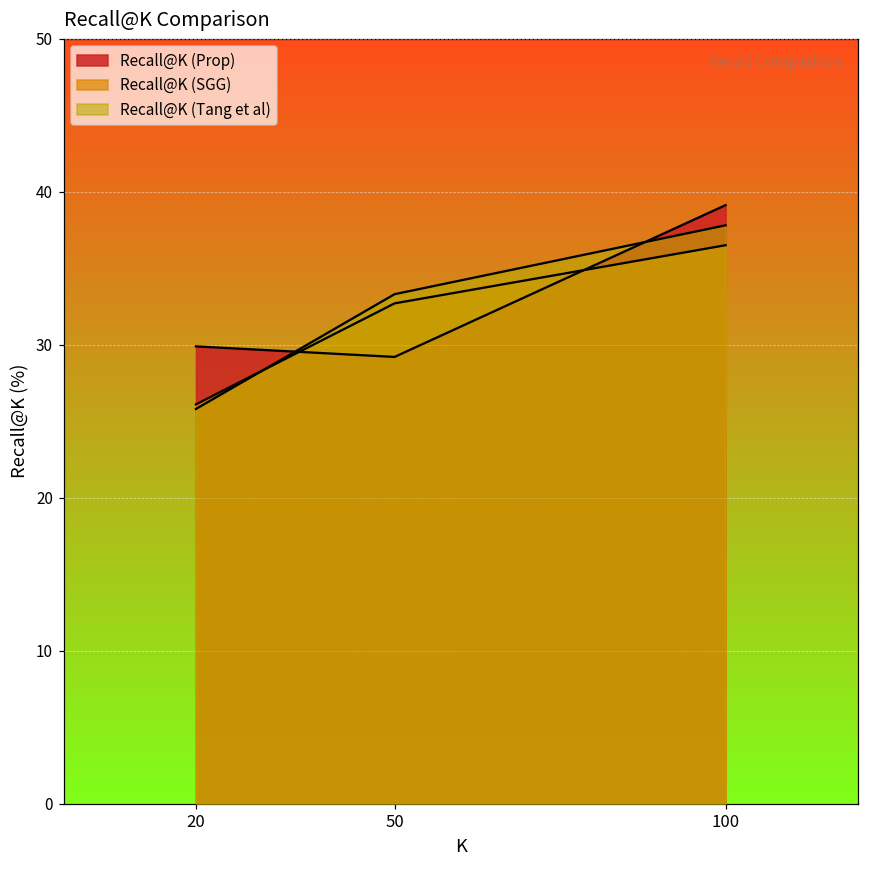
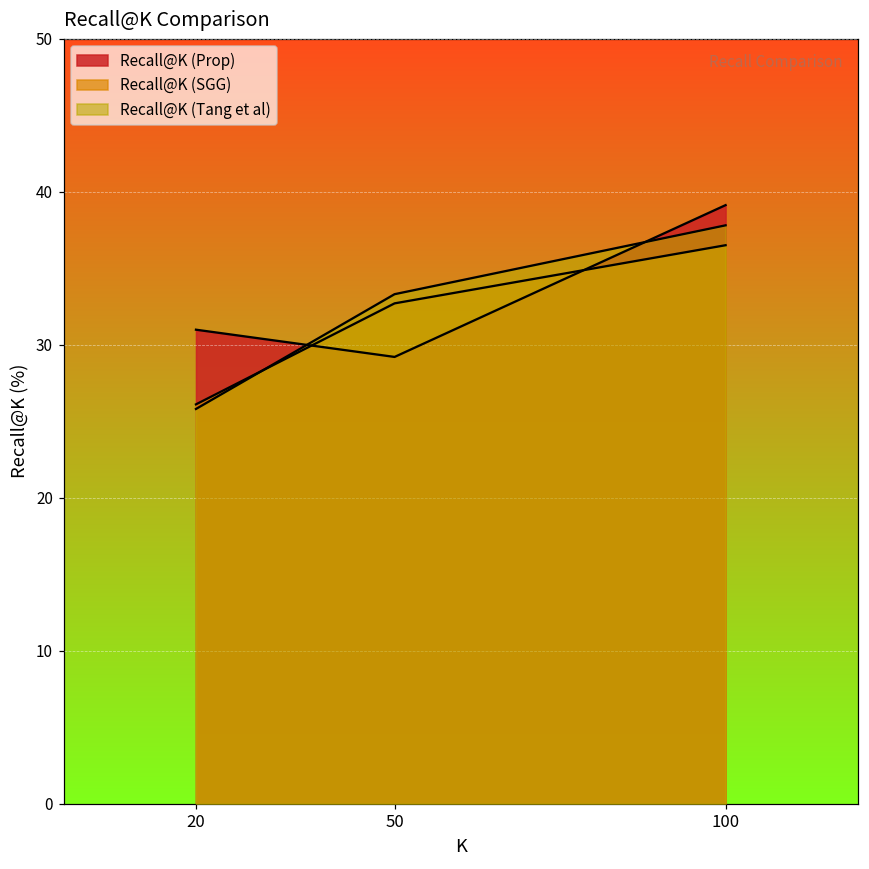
Recall@K (Prop), 20: 29.9 -> 31.0
